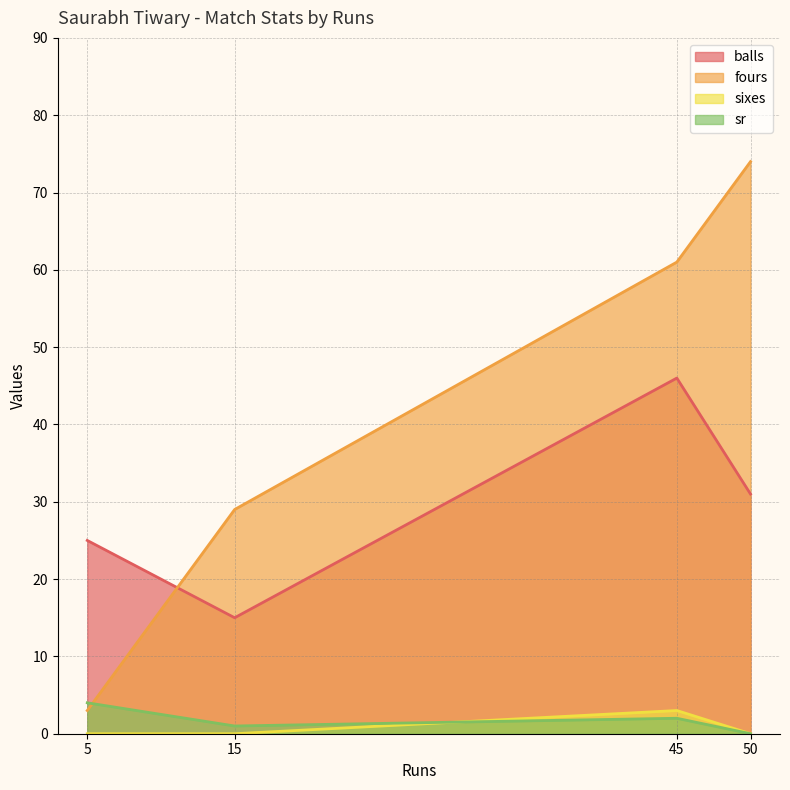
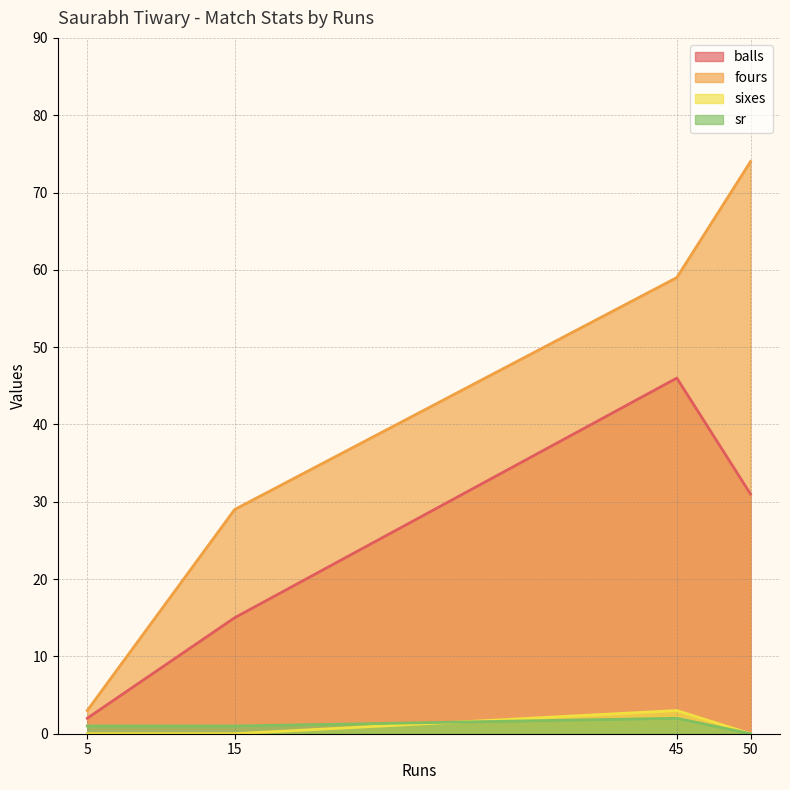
balls, 5: 25 -> 2
sr, 5: 4 -> 1
fours, 45: 61 -> 59
